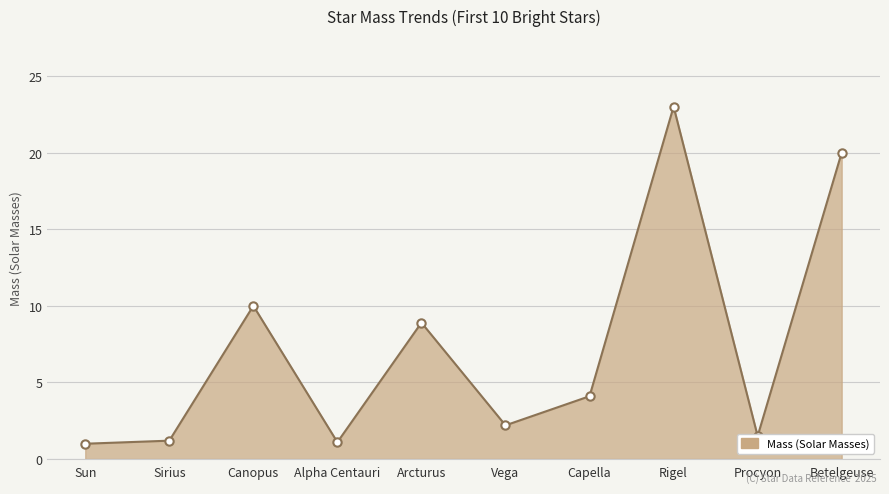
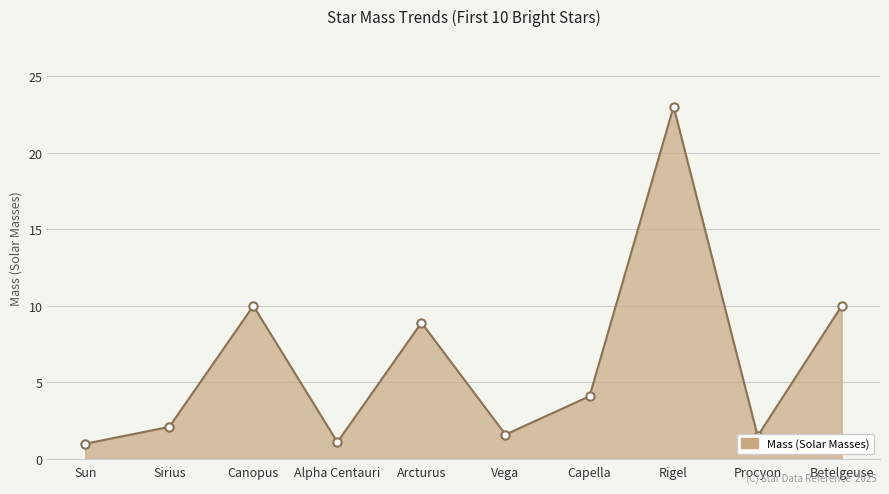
Sirius: 1.2 -> 2.1
Vega: 2.2 -> 1.6
Betelgeuse: 20 -> 10
